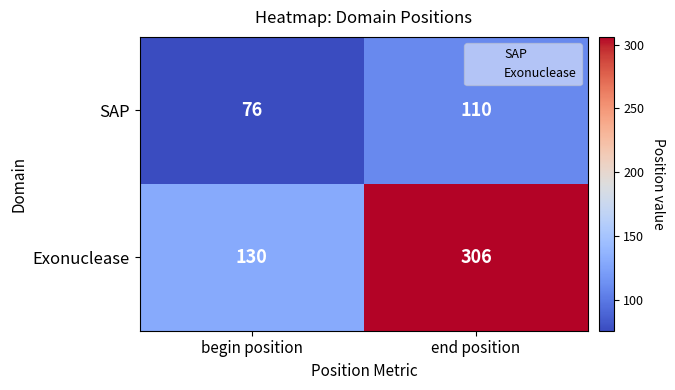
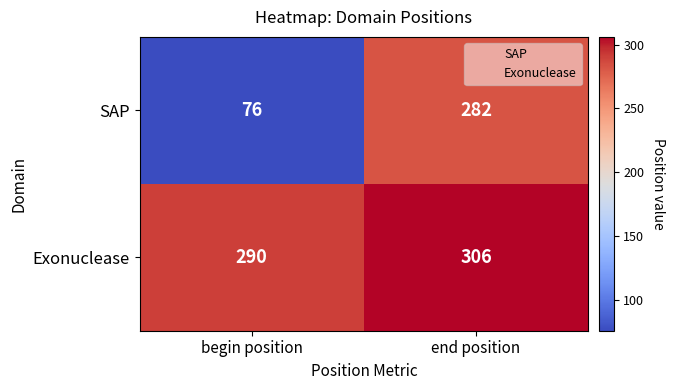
SAP, end position: 110 -> 282
Exonuclease, begin position: 130 -> 290
